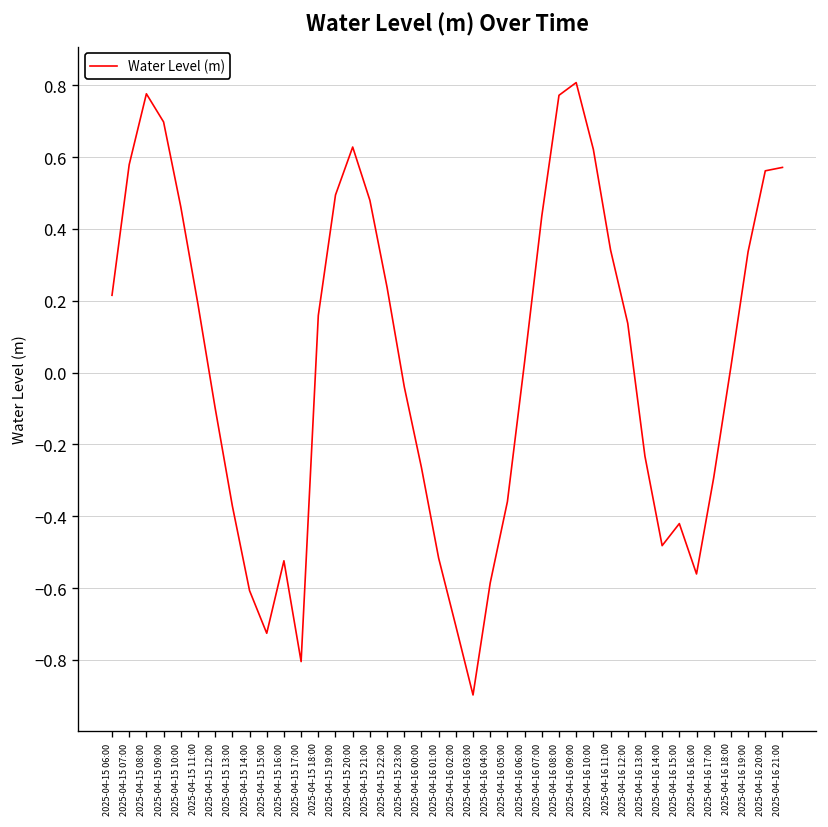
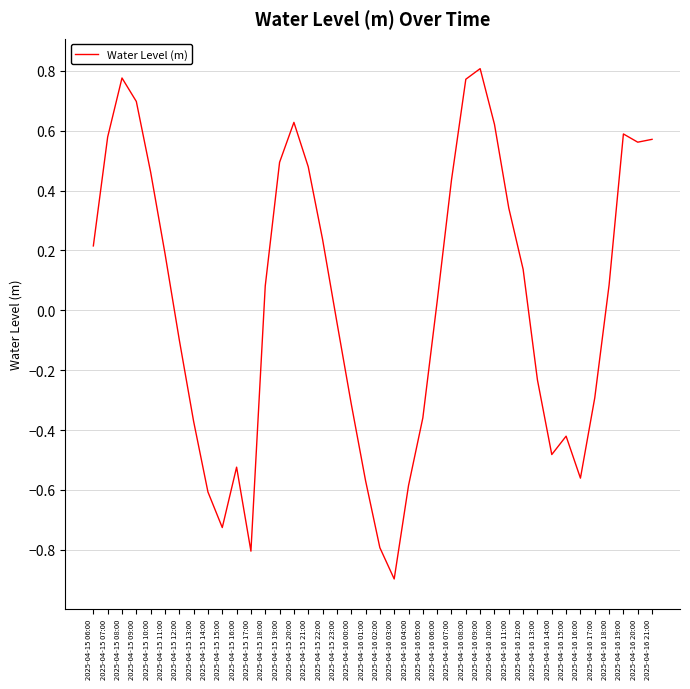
2025-04-15 18:00: 0.16 -> 0.08
2025-04-16 00:00: -0.26 -> -0.31
2025-04-16 01:00: -0.52 -> -0.57
2025-04-16 02:00: -0.71 -> -0.79
2025-04-16 18:00: 0.02 -> 0.08
2025-04-16 19:00: 0.34 -> 0.59
